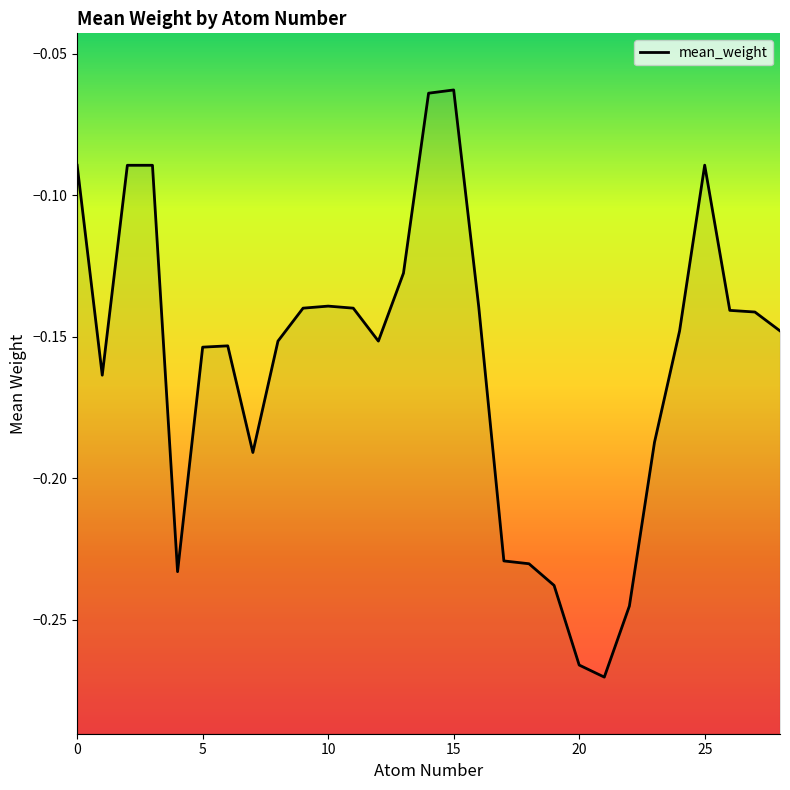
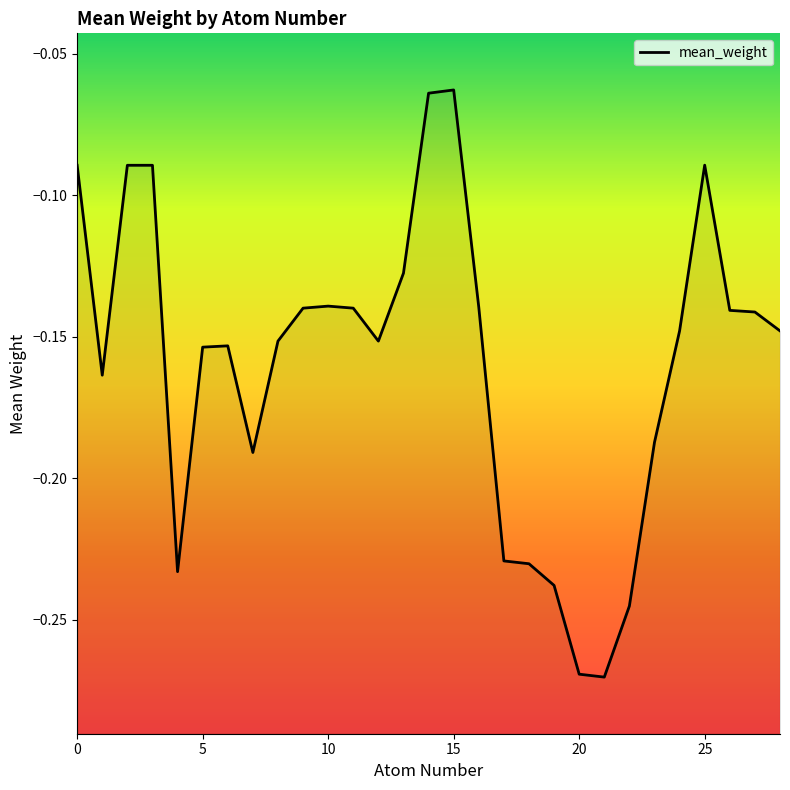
20: -0.266 -> -0.269
